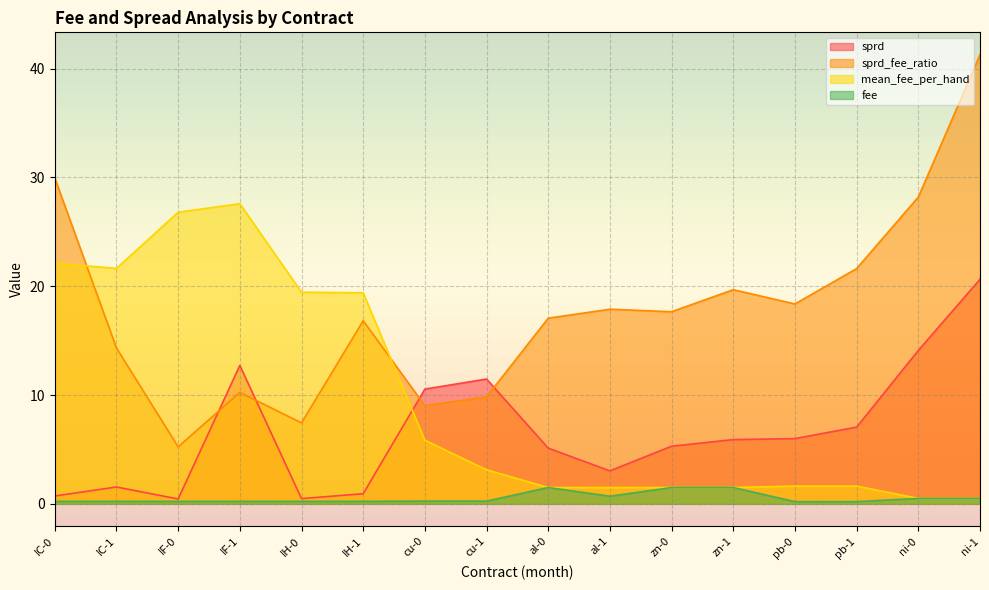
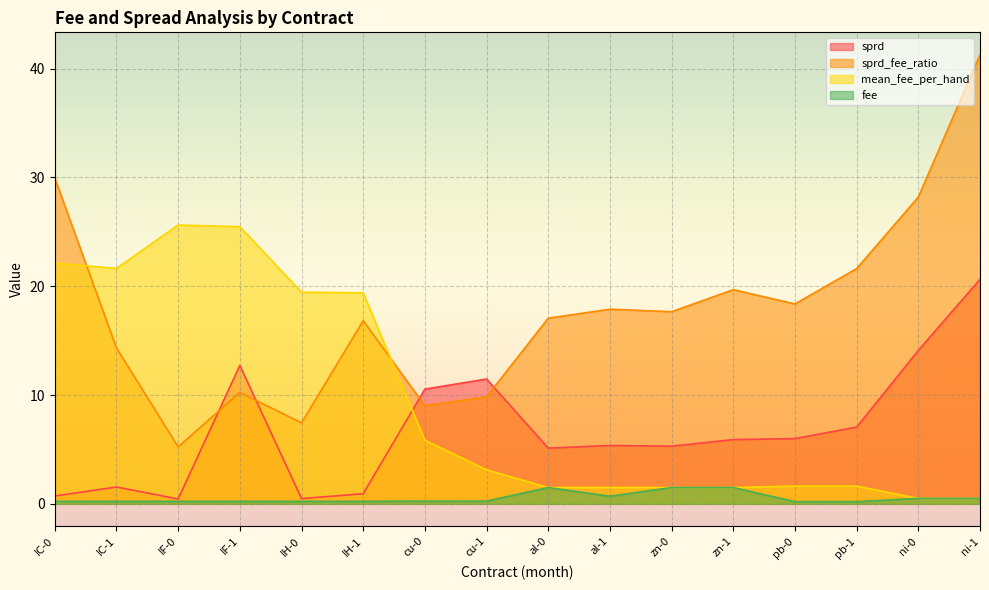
mean_fee_per_hand, IF-0: 26.8 -> 25.6
mean_fee_per_hand, IF-1: 27.6 -> 25.5
sprd, al-1: 3.0 -> 5.4
